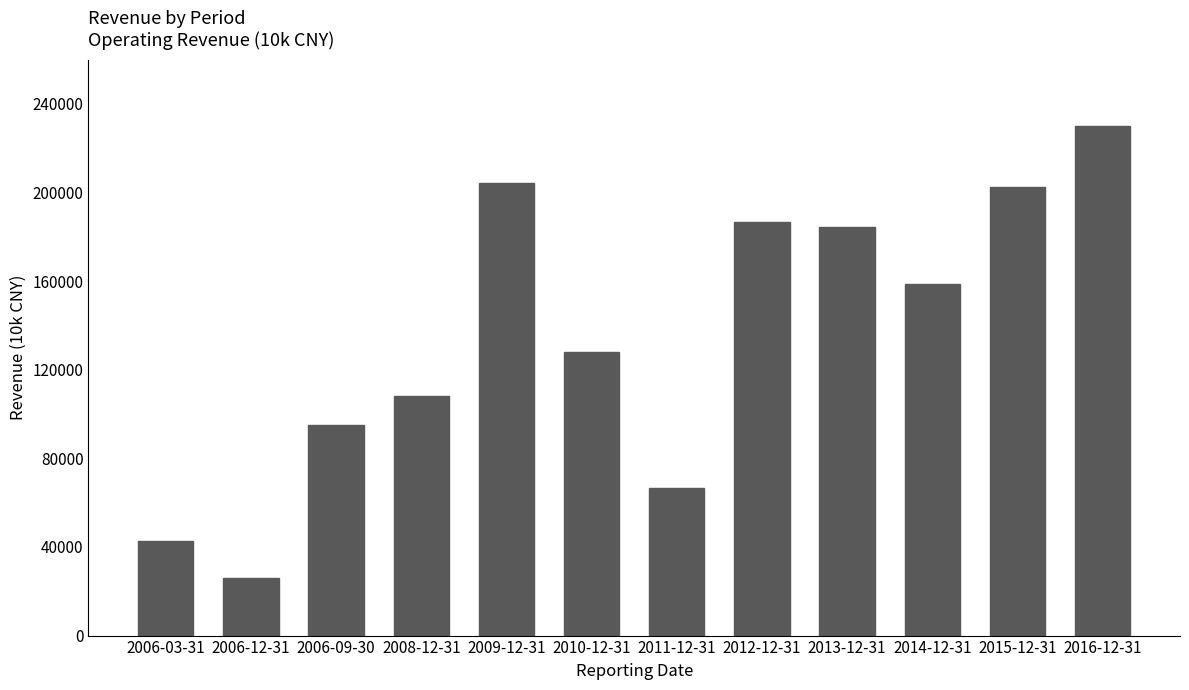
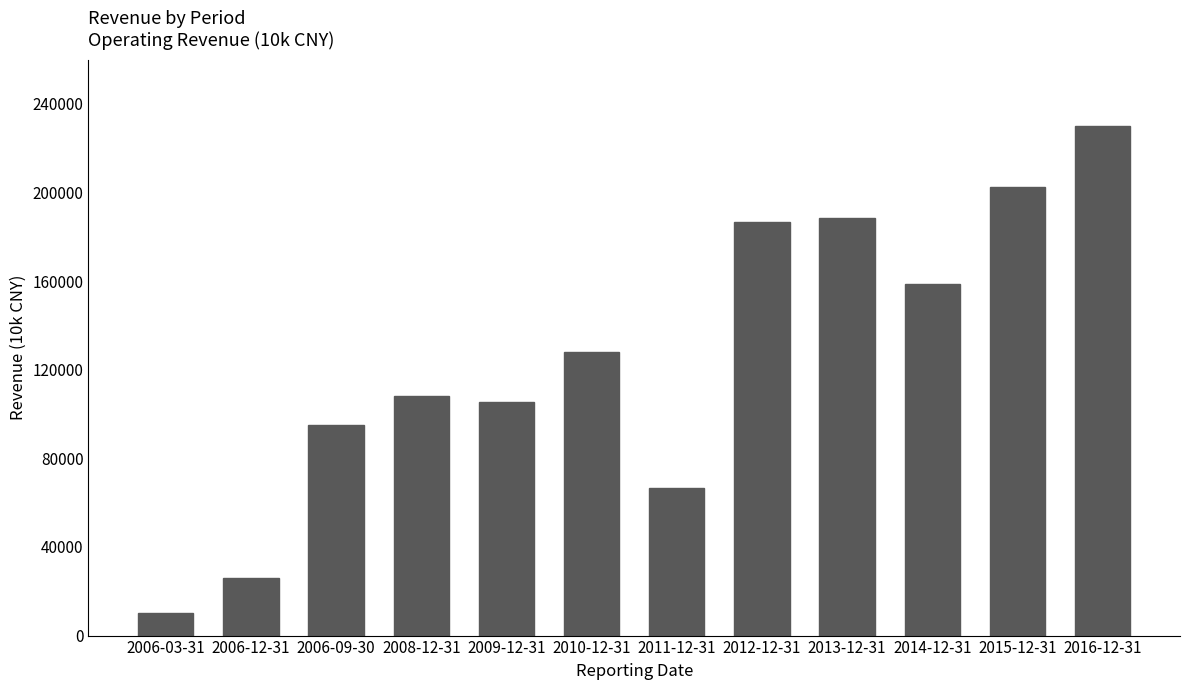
2006-03-31: 43000 -> 10000
2009-12-31: 204000 -> 105000
2013-12-31: 184000 -> 188000
